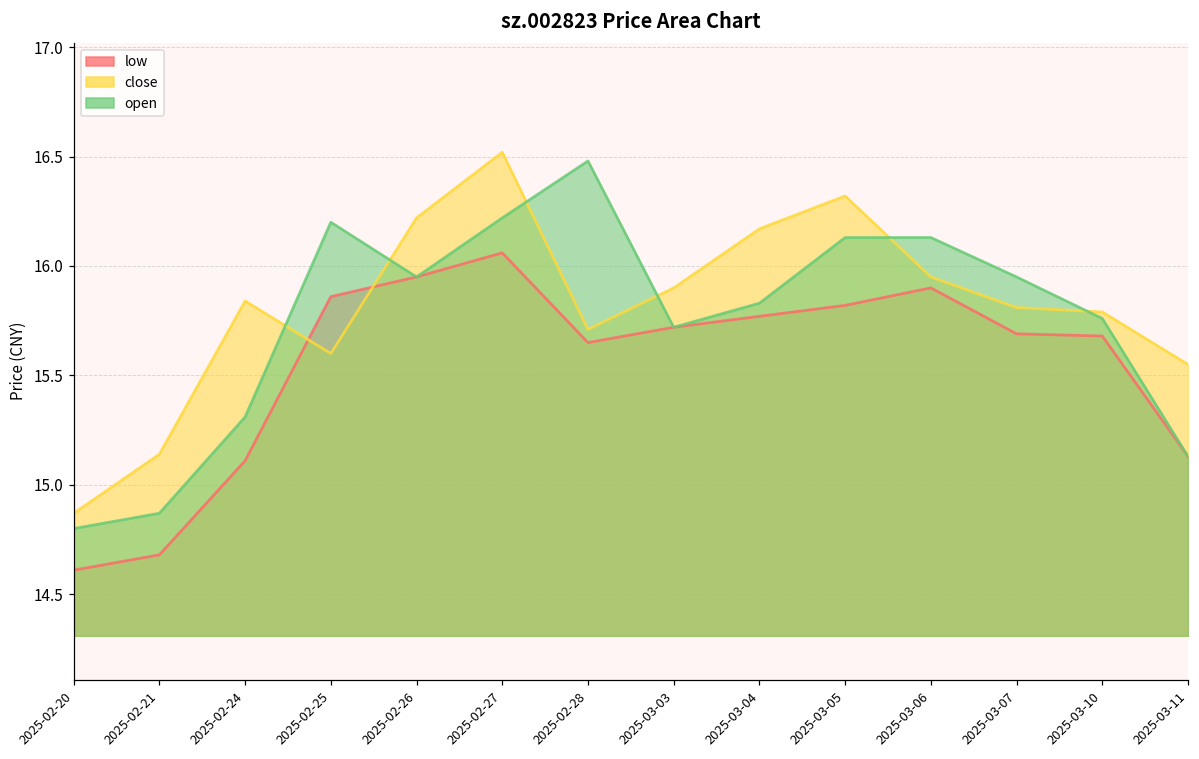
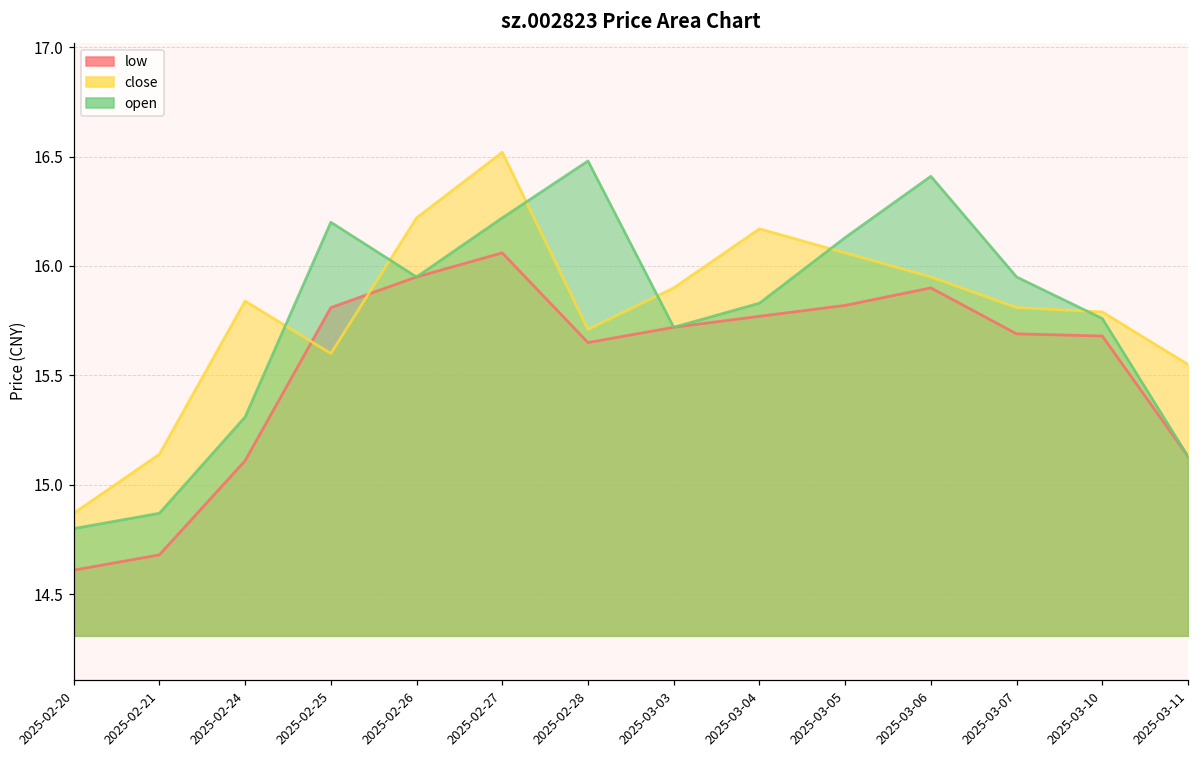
low, 2025-02-25: 15.86 -> 15.81
close, 2025-03-05: 16.32 -> 16.06
open, 2025-03-06: 16.13 -> 16.41
